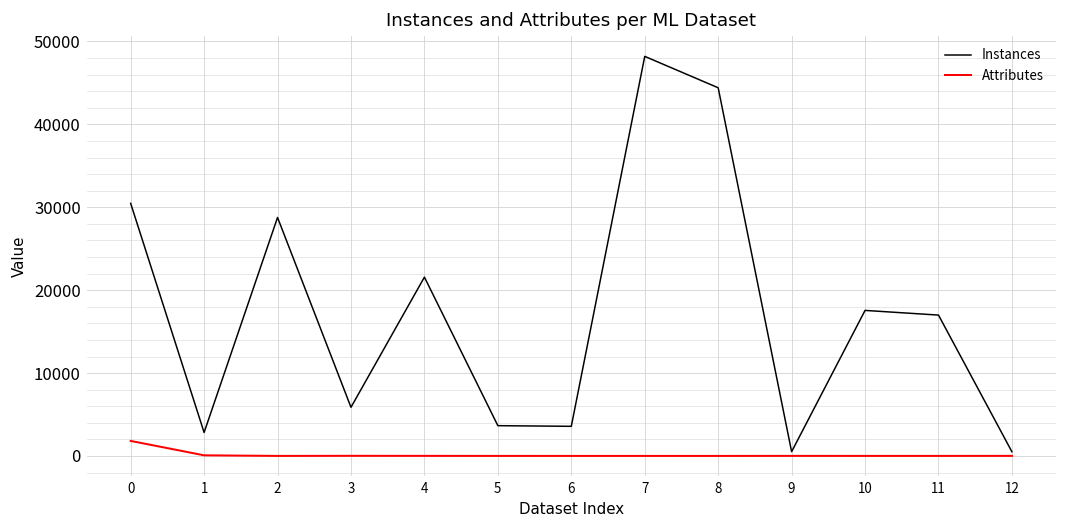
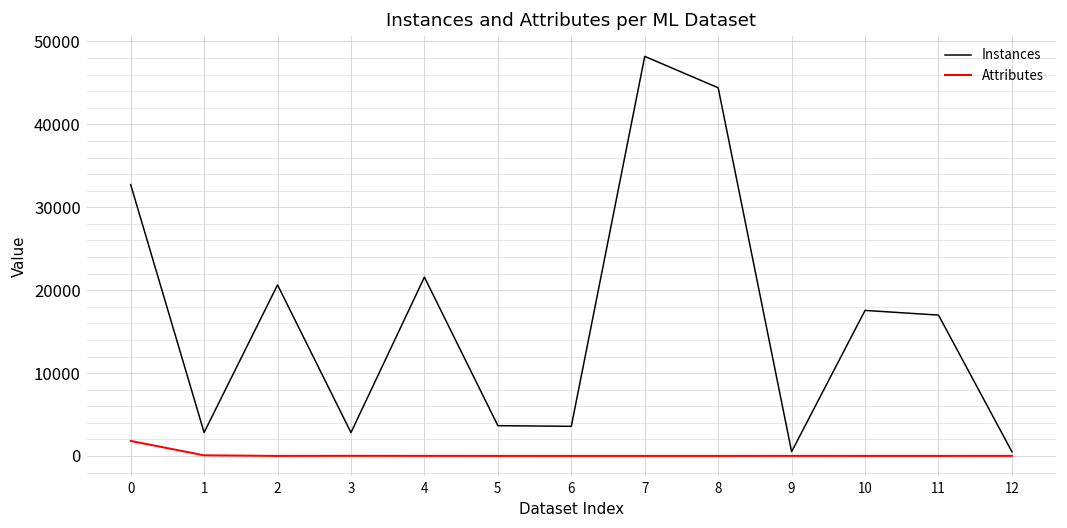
Instances, 0: 30000 -> 33000
Instances, 2: 29000 -> 21000
Instances, 3: 6000 -> 3000
